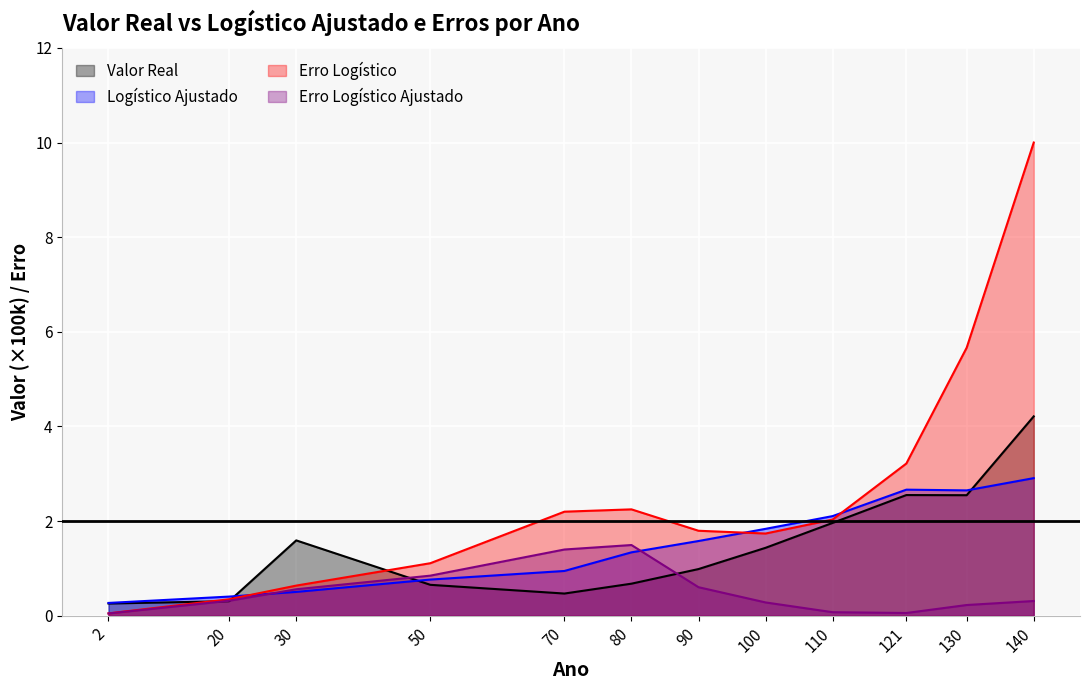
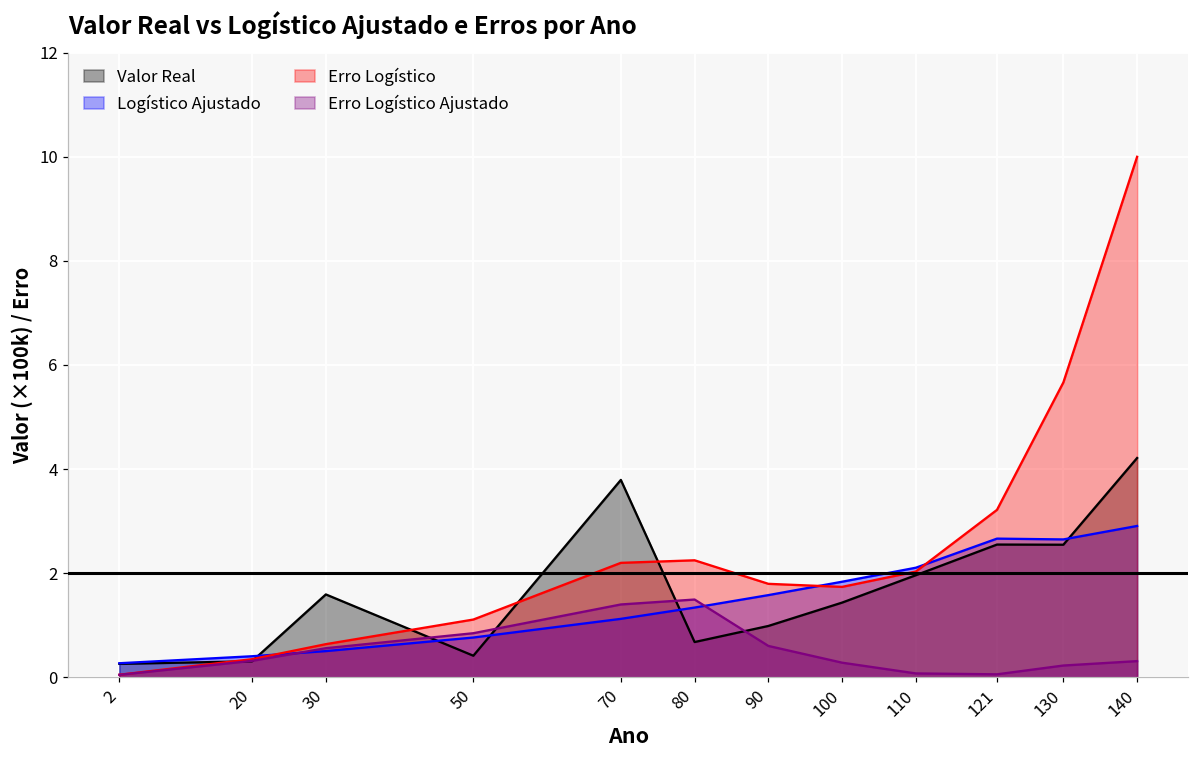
Valor Real, 50: 0.7 -> 0.4
Valor Real, 70: 0.5 -> 3.8
Logístico Ajustado, 70: 0.9 -> 1.1
